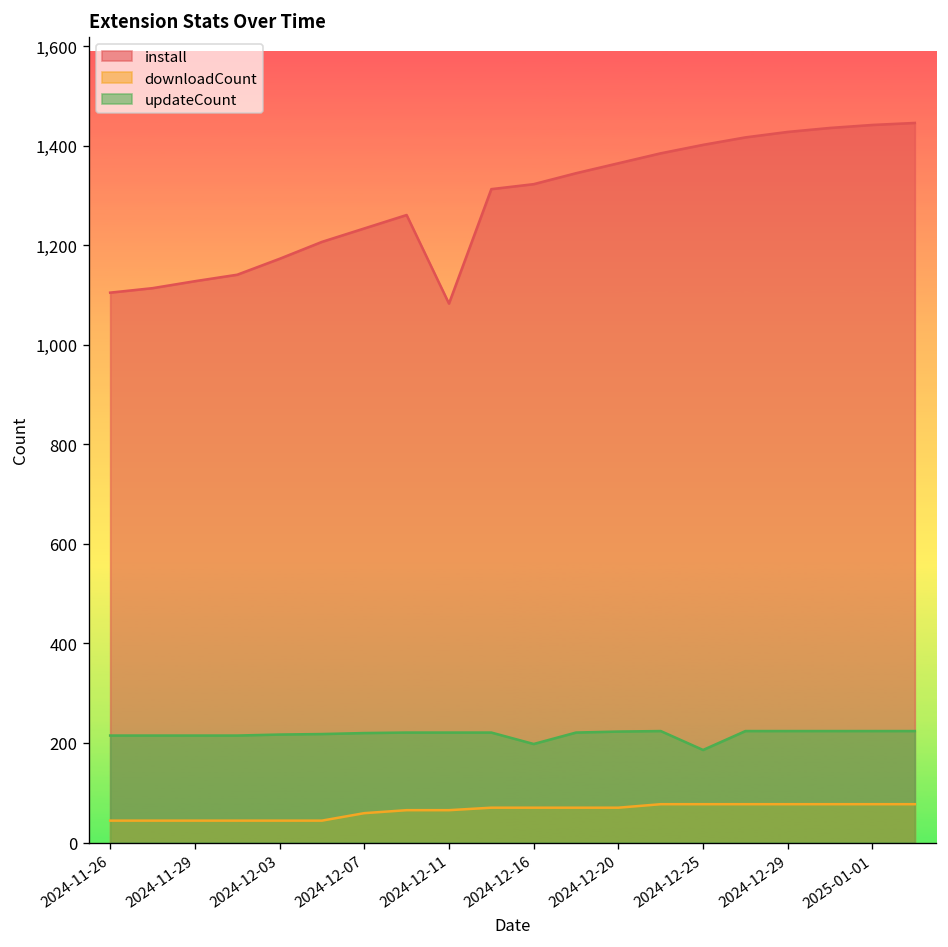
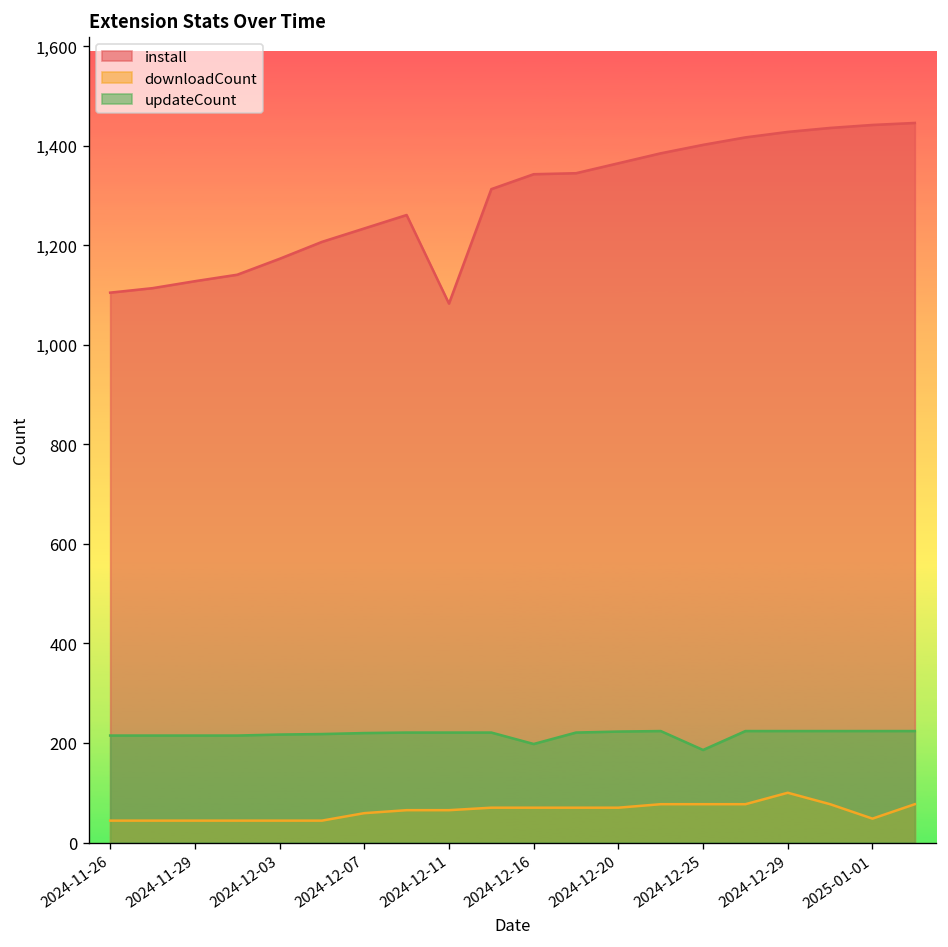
install, 2024-12-16: 1,320 -> 1,340
downloadCount, 2024-12-29: 80 -> 100
downloadCount, 2025-01-01: 80 -> 50
